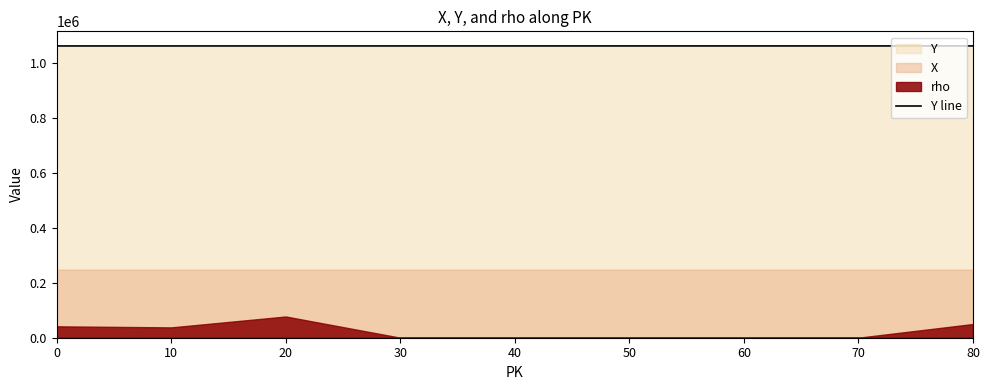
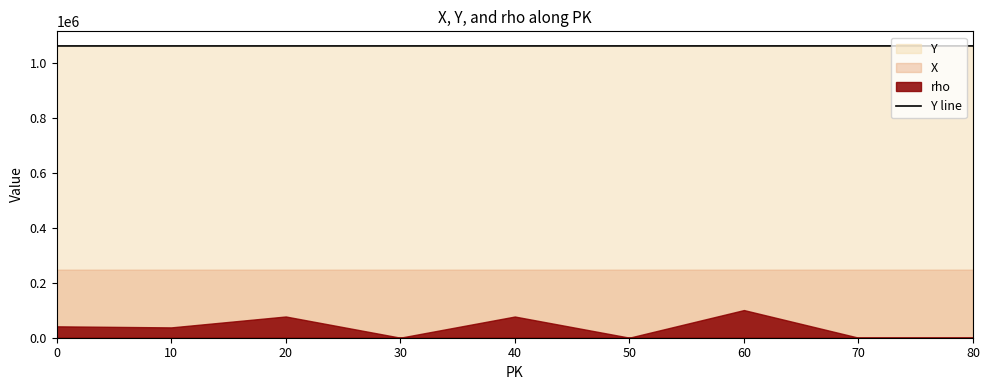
rho, 40: 0 -> 80000
rho, 60: 0 -> 100000
rho, 80: 50000 -> 0
